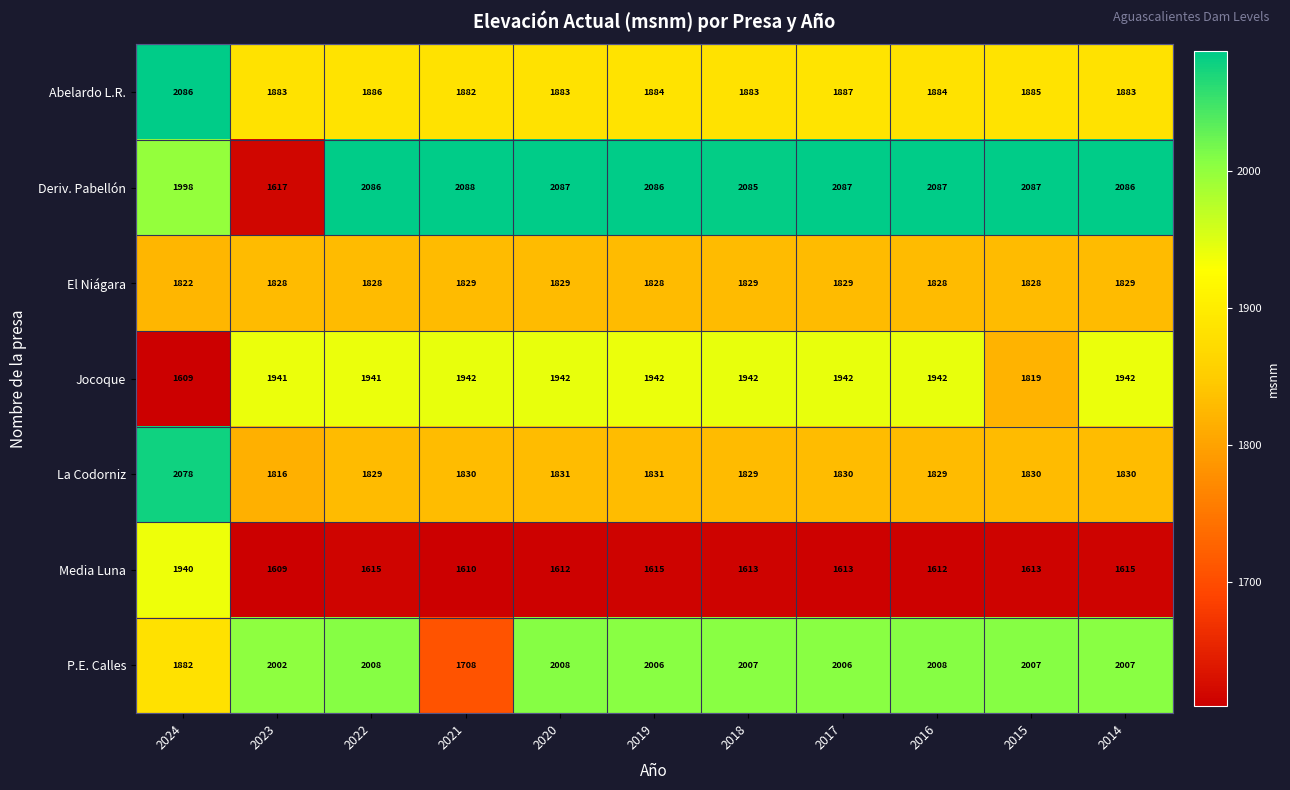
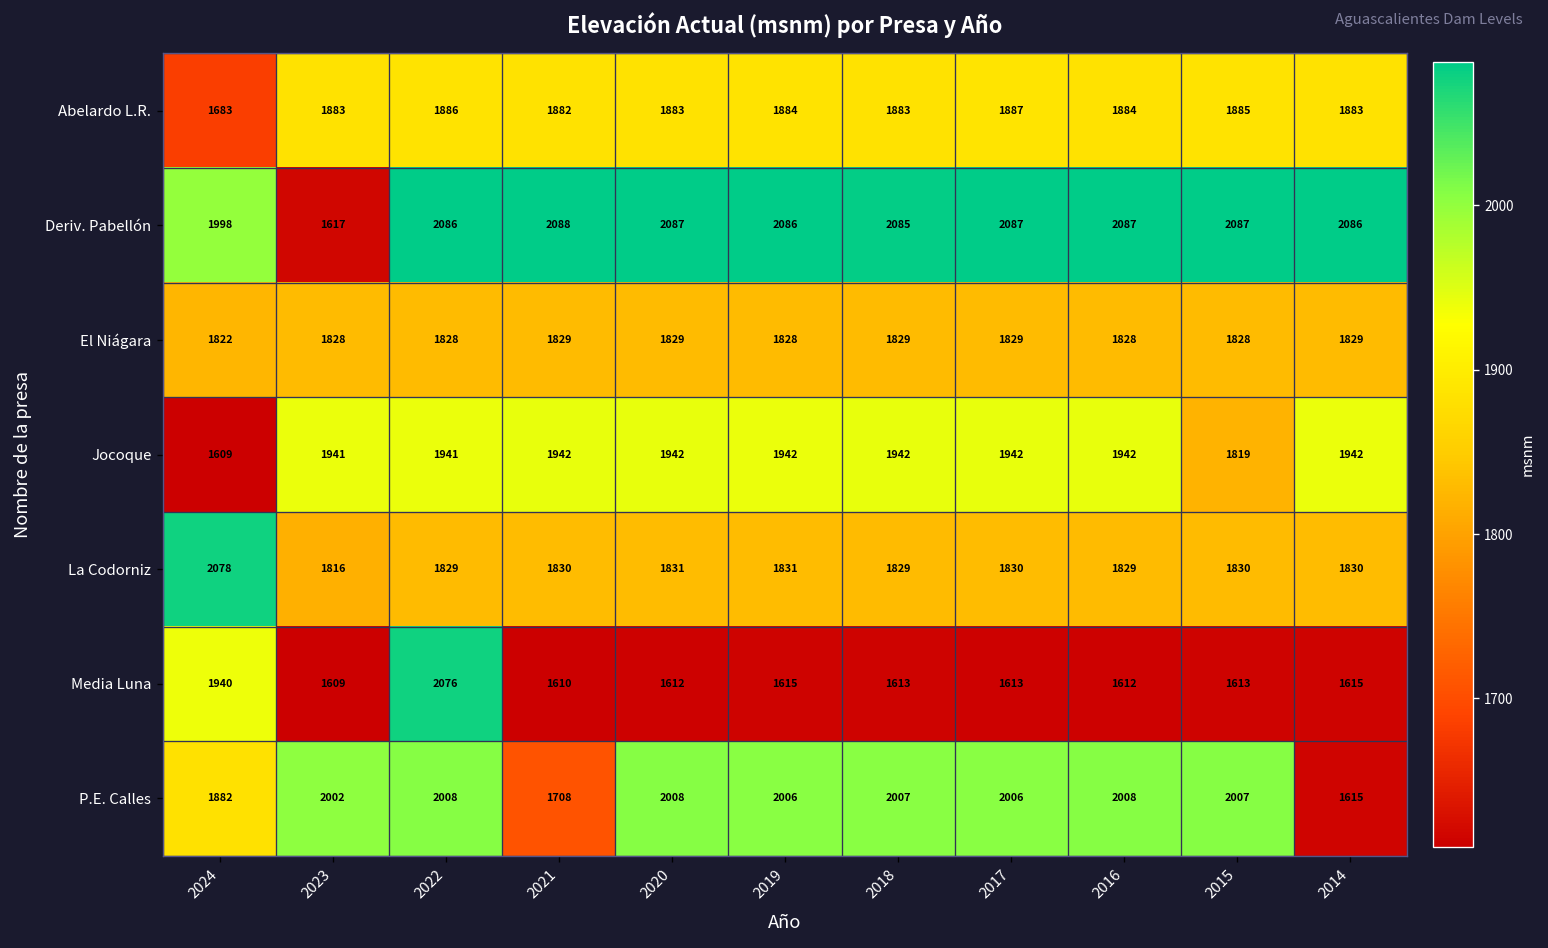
Abelardo L.R., 2024: 2086 -> 1683
Media Luna, 2022: 1615 -> 2076
P.E. Calles, 2014: 2007 -> 1615
